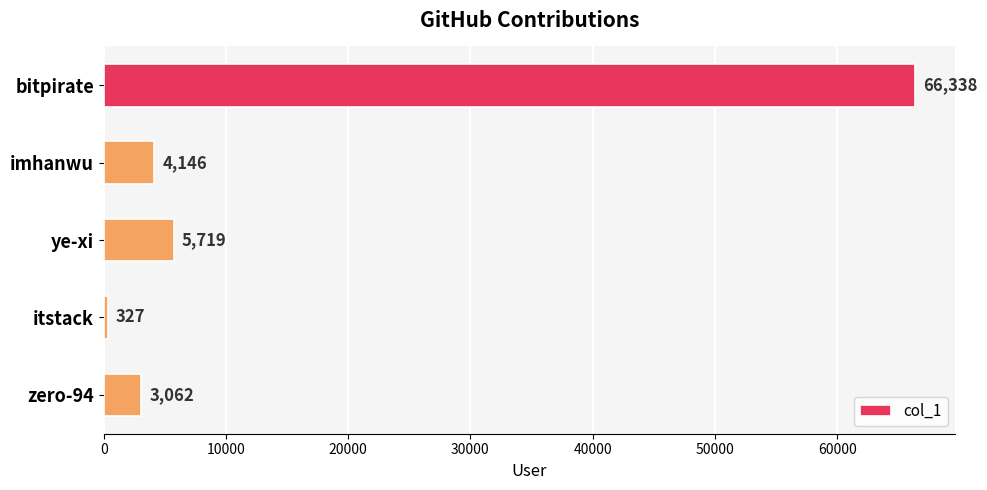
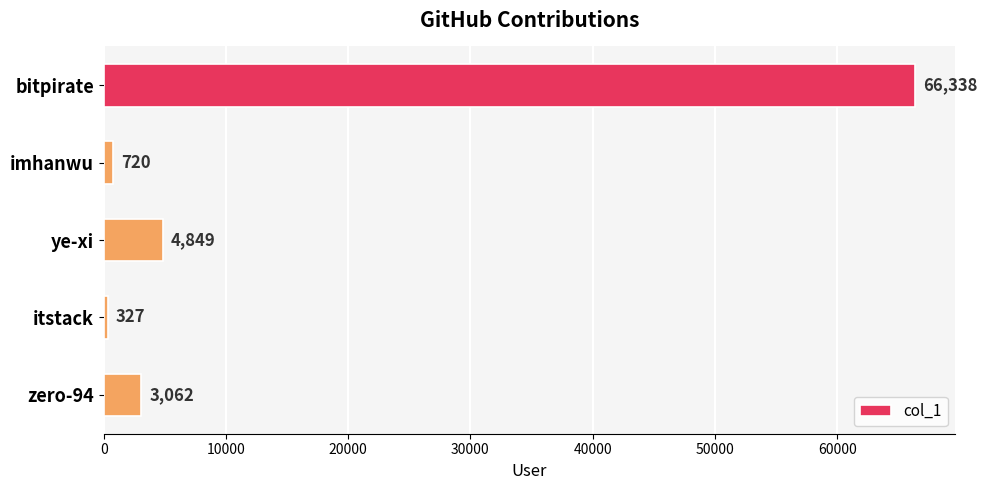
imhanwu: 4,146 -> 720
ye-xi: 5,719 -> 4,849
